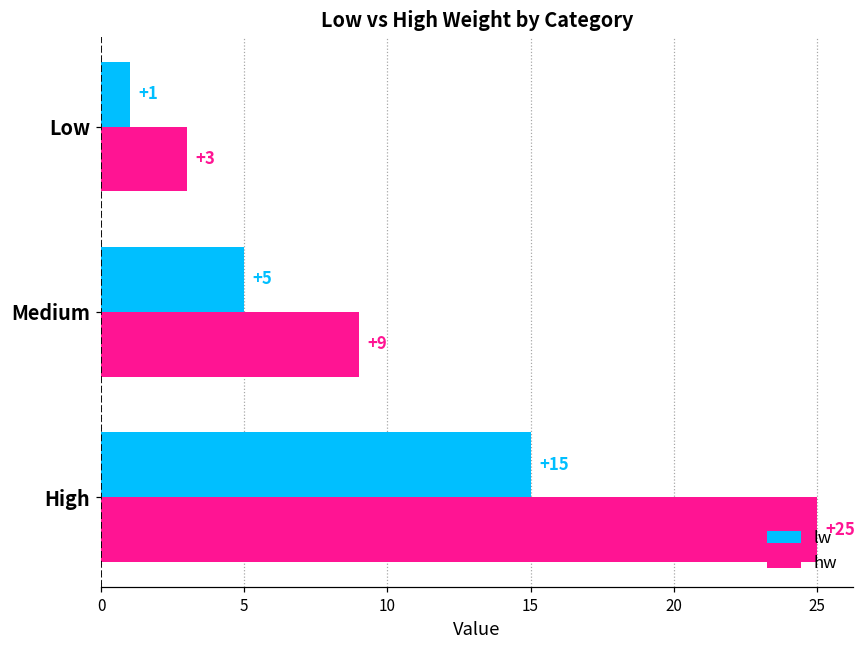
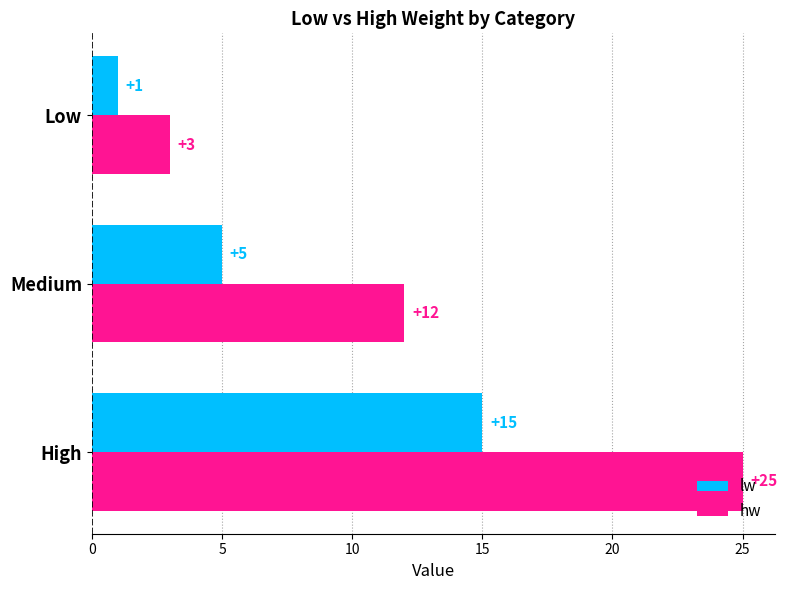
hw, Medium: +9 -> +12
